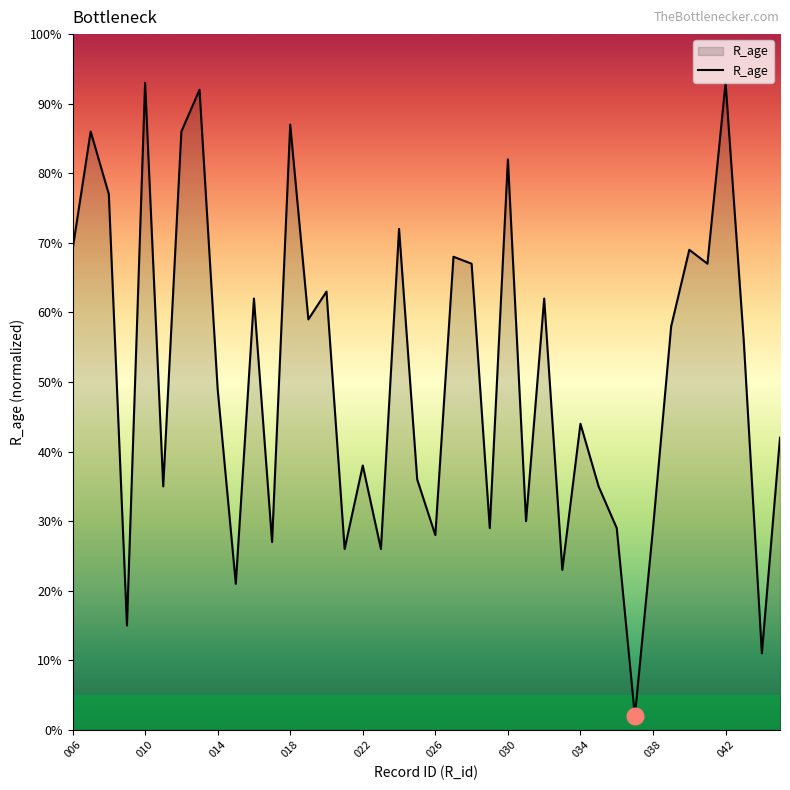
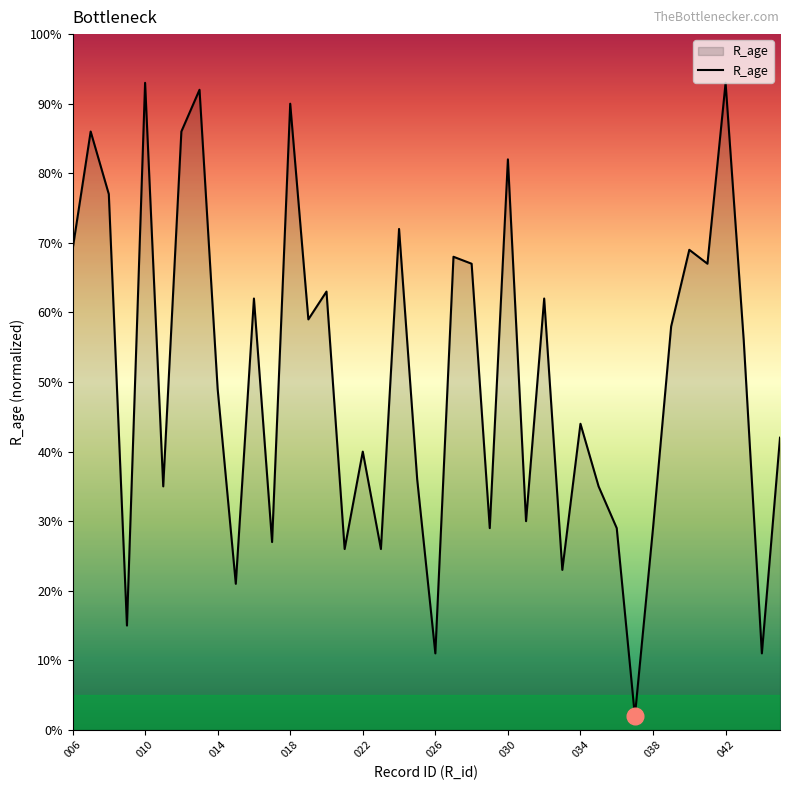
R_age, 018: 87% -> 90%
R_age, 022: 38% -> 40%
R_age, 026: 28% -> 11%
